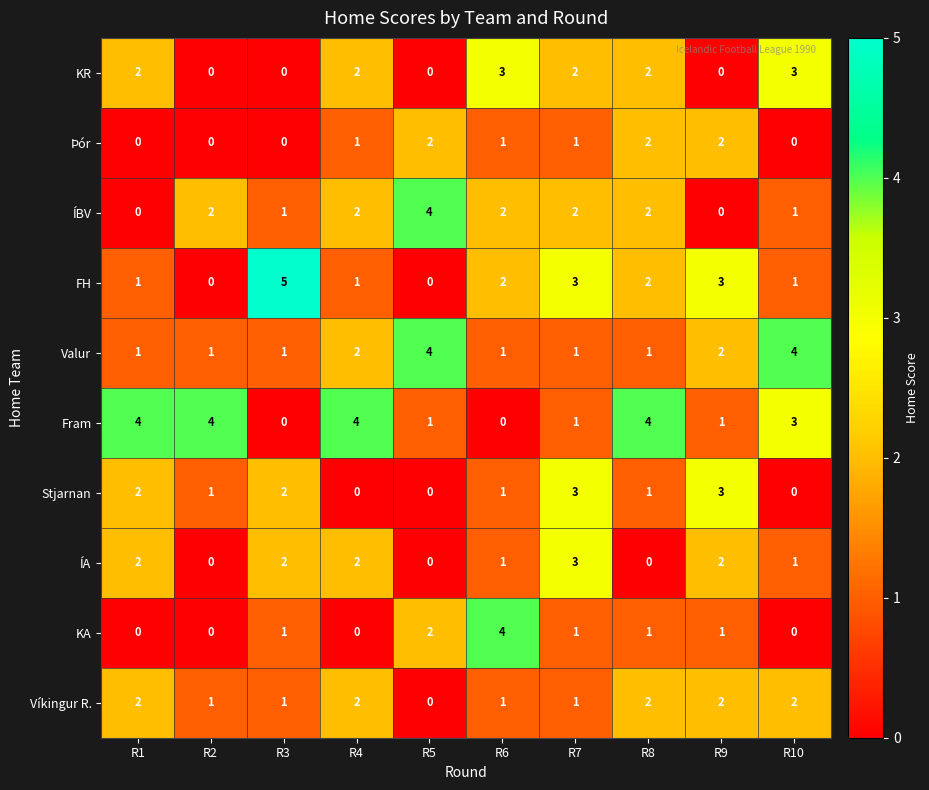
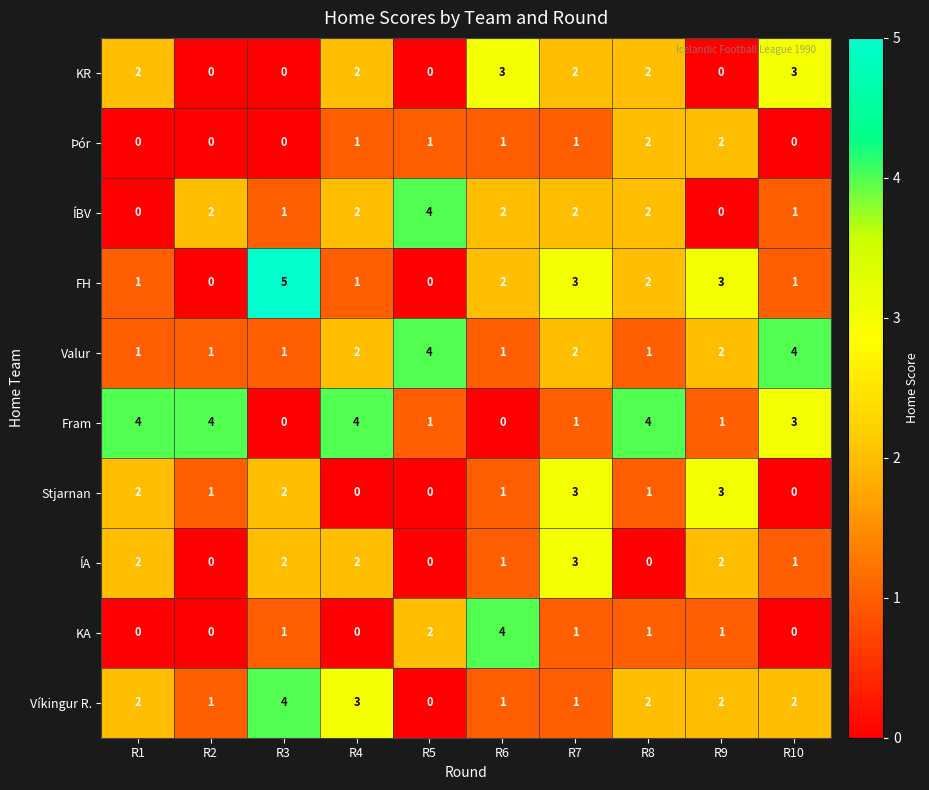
Þór, R5: 2 -> 1
Valur, R7: 1 -> 2
Víkingur R., R3: 1 -> 4
Víkingur R., R4: 2 -> 3
